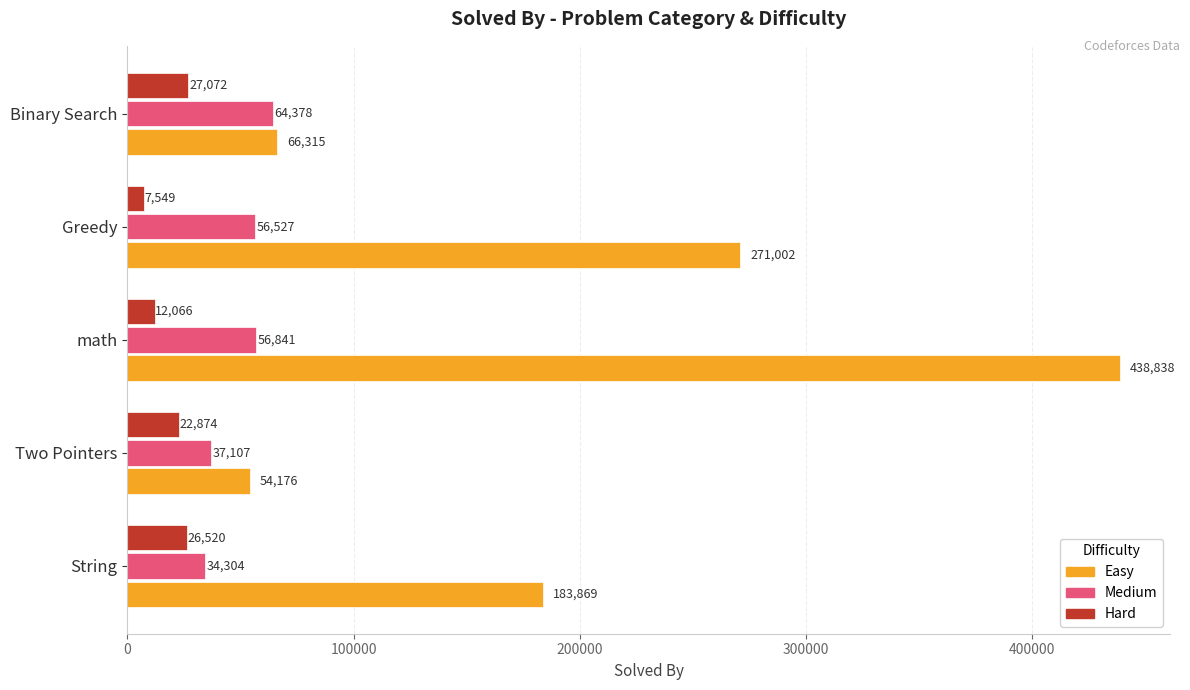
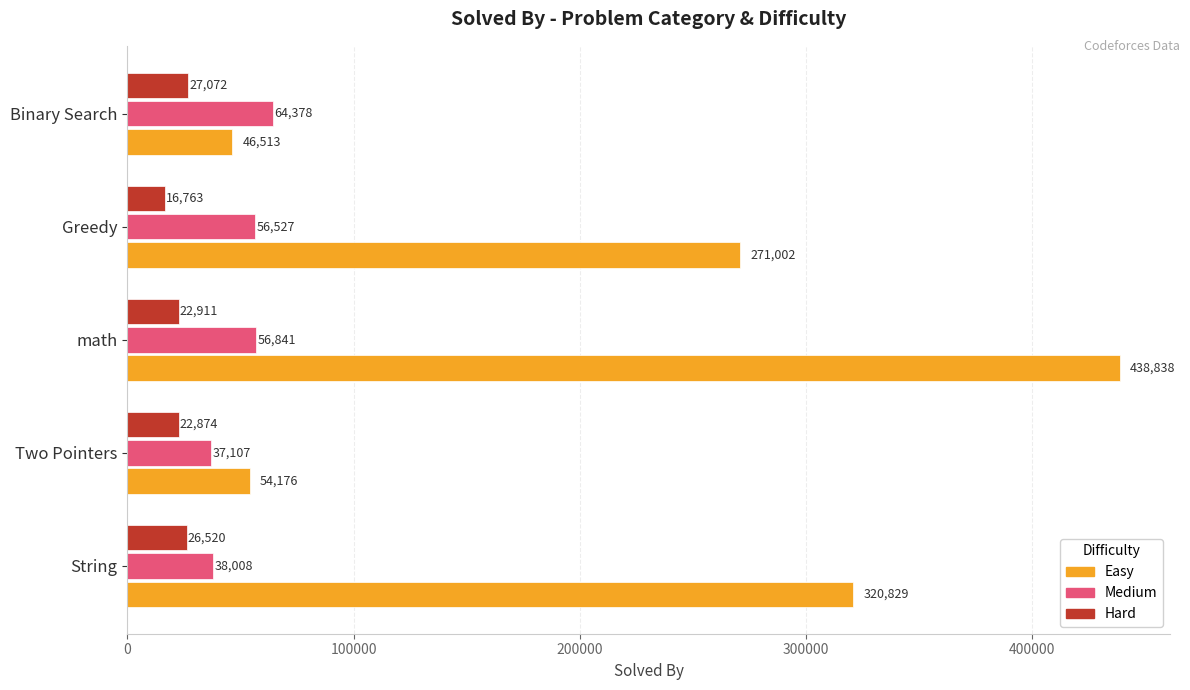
Easy, Binary Search: 66,315 -> 46,513
Hard, Greedy: 7,549 -> 16,763
Hard, math: 12,066 -> 22,911
Medium, String: 34,304 -> 38,008
Easy, String: 183,869 -> 320,829
